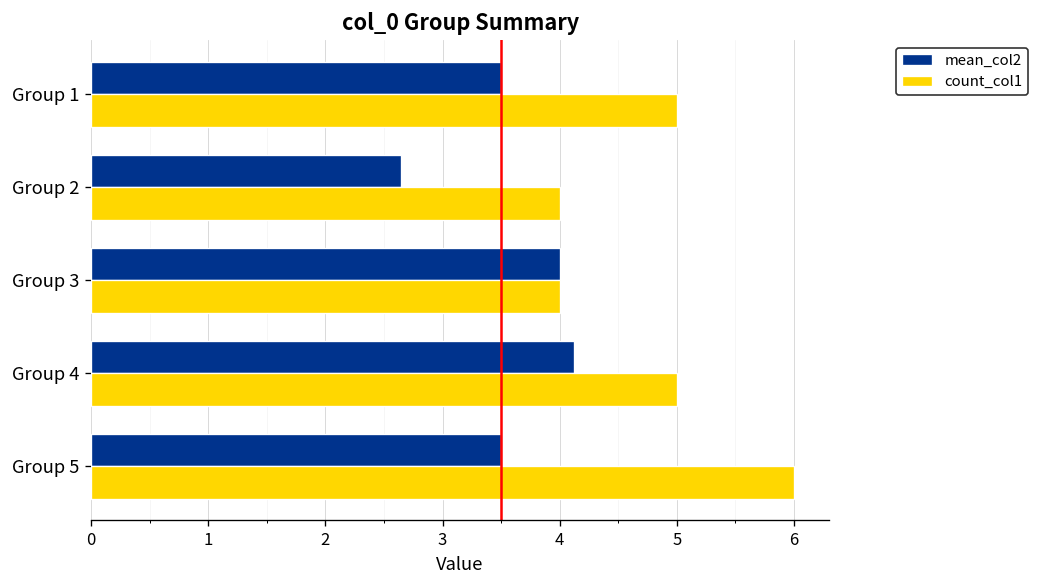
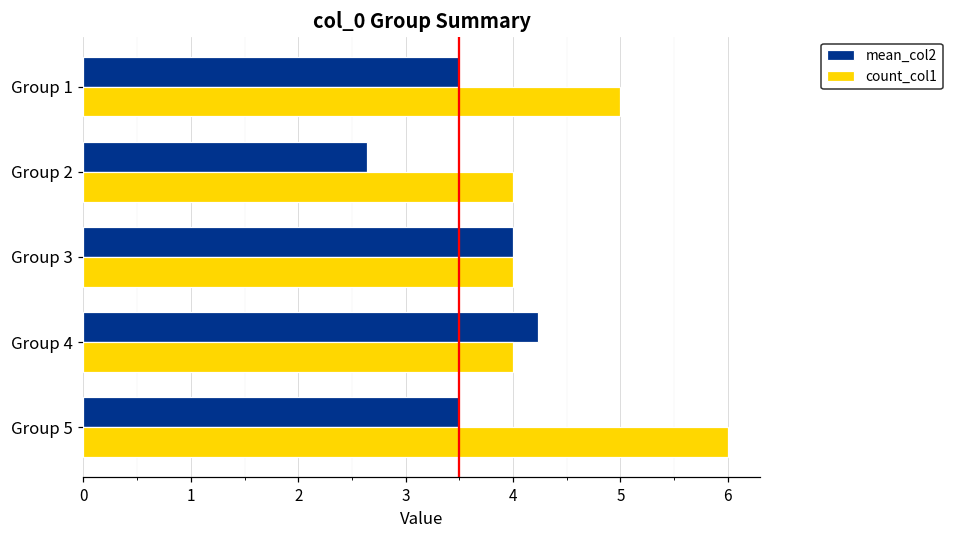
mean_col2, Group 4: 4.1 -> 4.2
count_col1, Group 4: 5 -> 4
